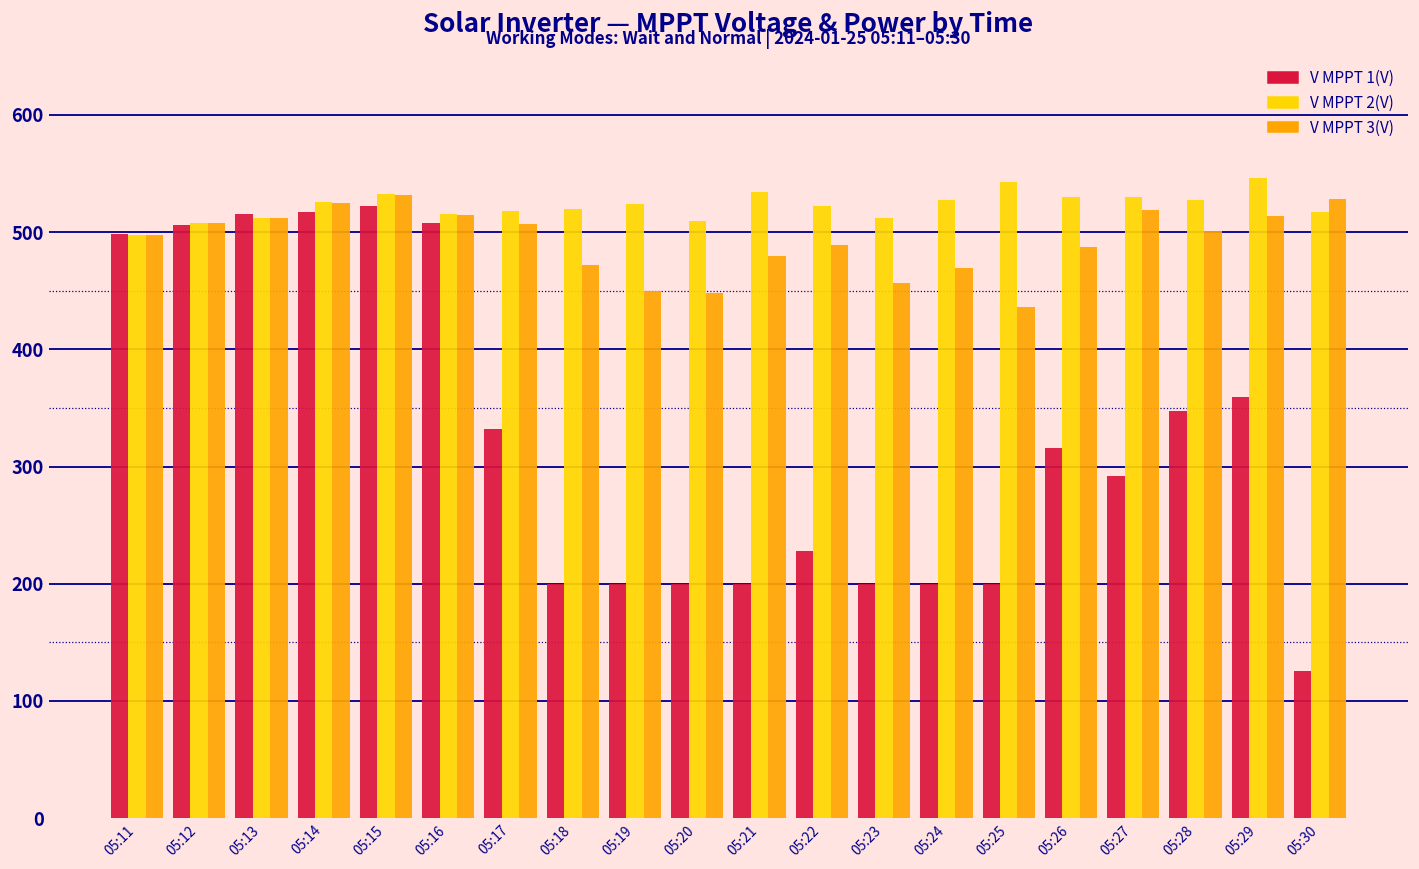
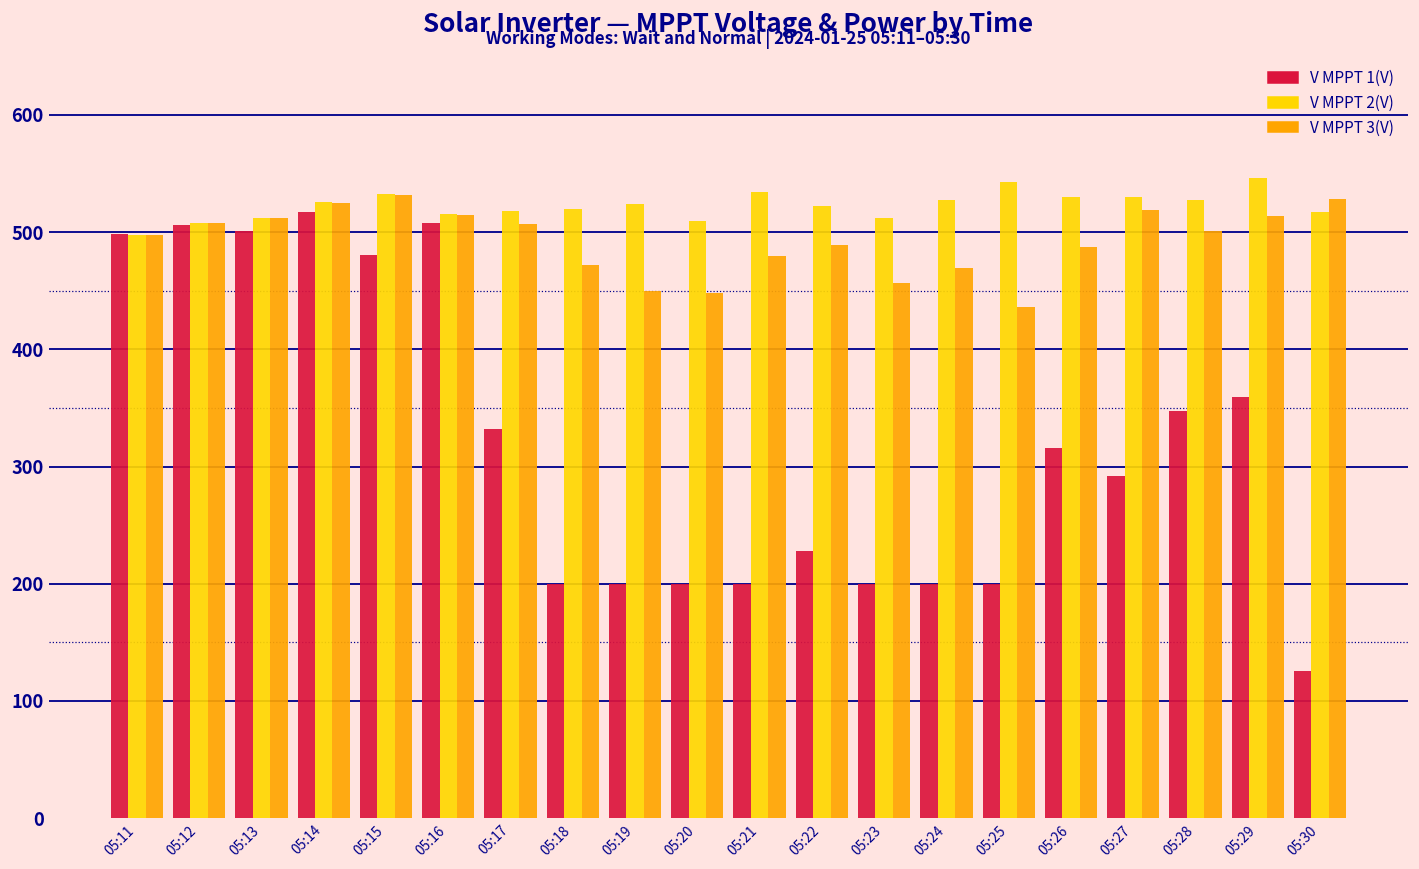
V MPPT 1(V), 05:13: 516 -> 501
V MPPT 1(V), 05:15: 522 -> 480
